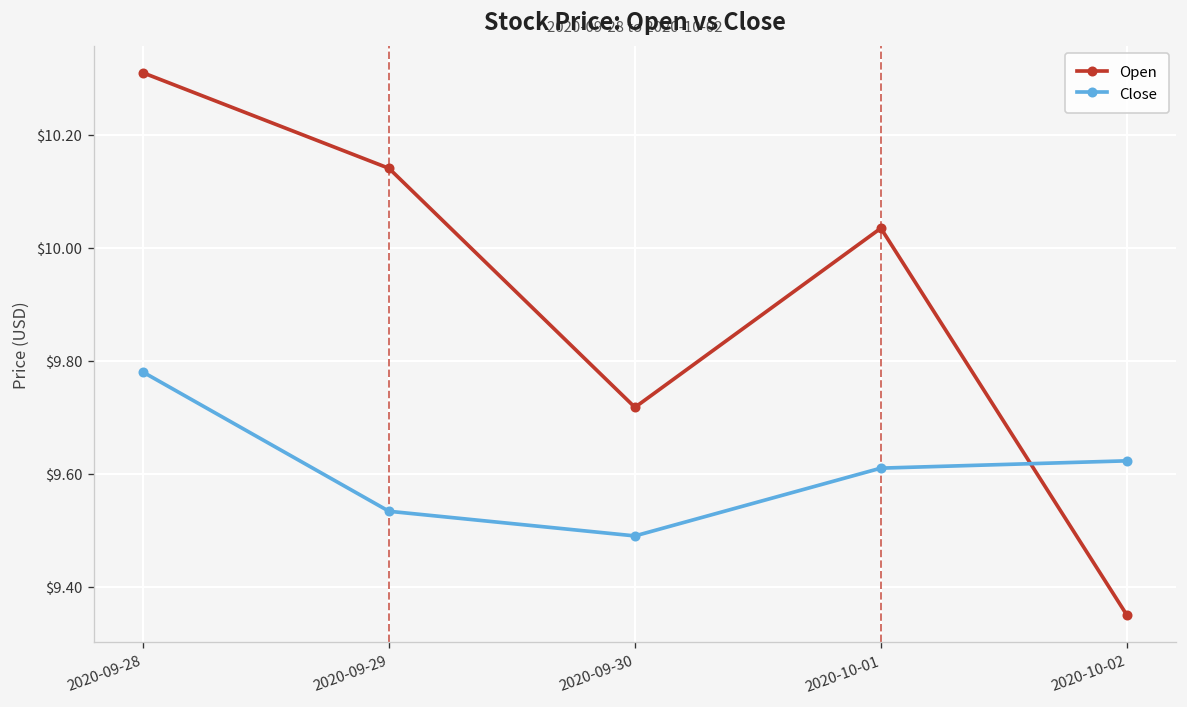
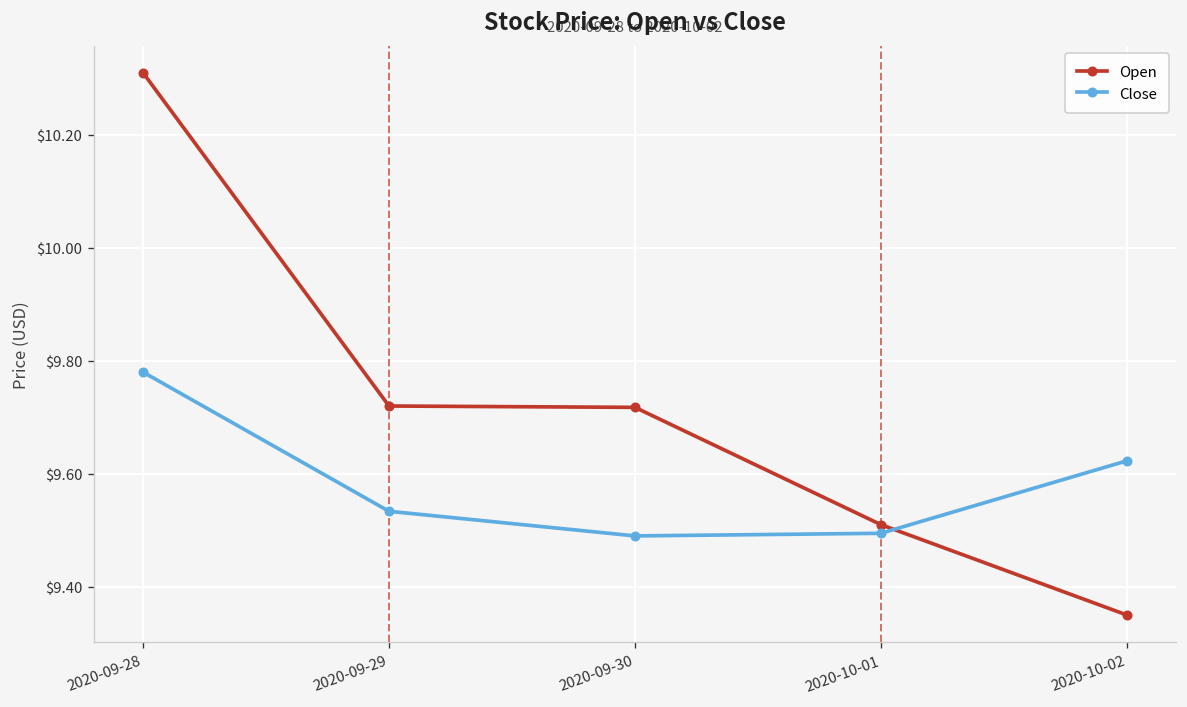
Open, 2020-09-29: $10.14 -> $9.72
Open, 2020-10-01: $10.03 -> $9.51
Close, 2020-10-01: $9.61 -> $9.49
